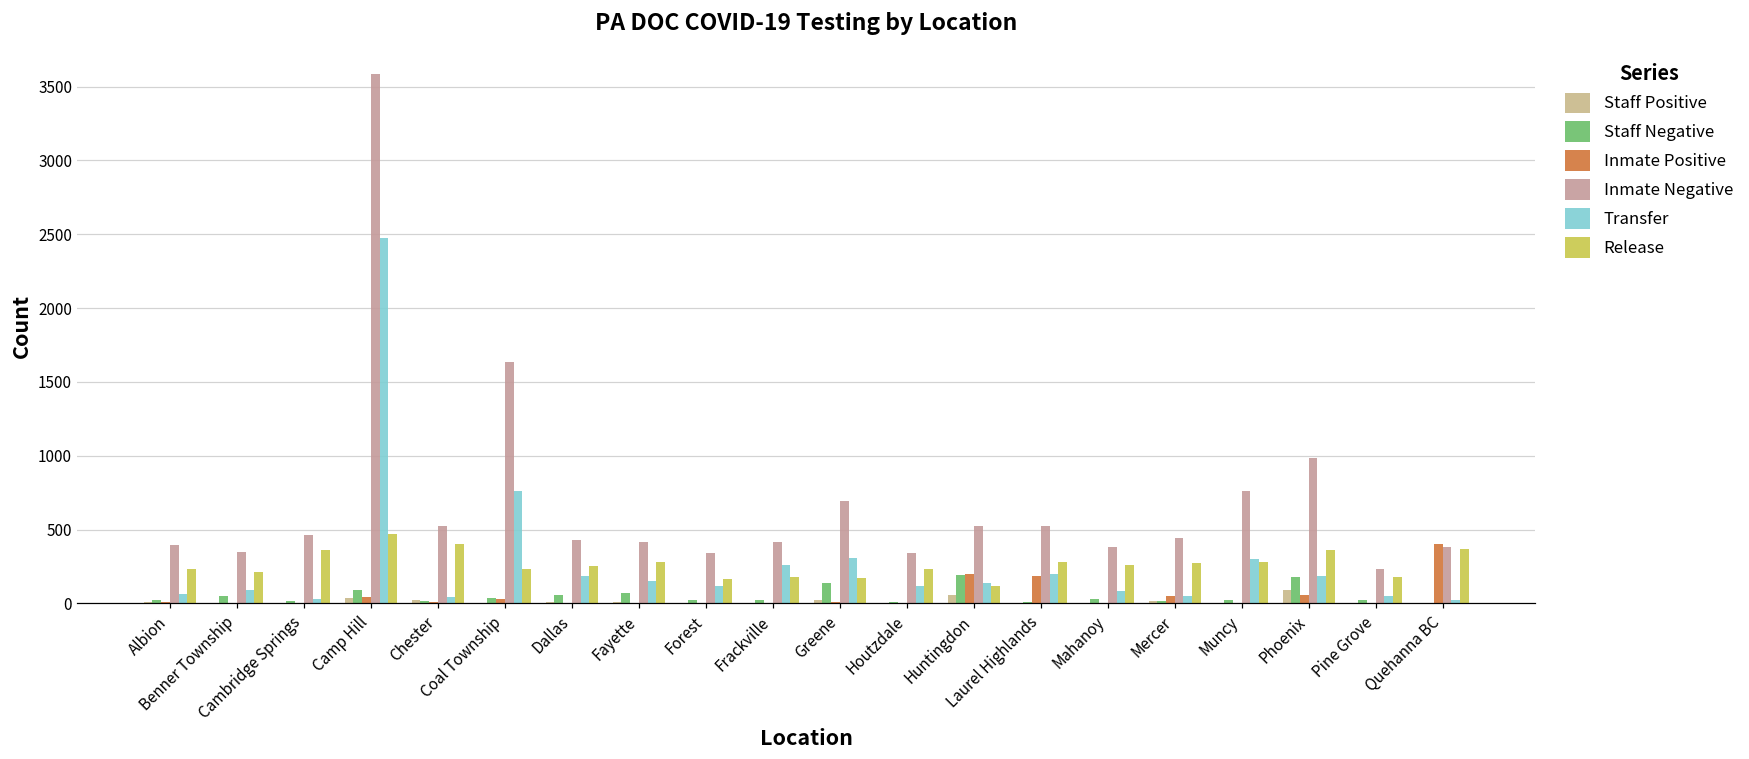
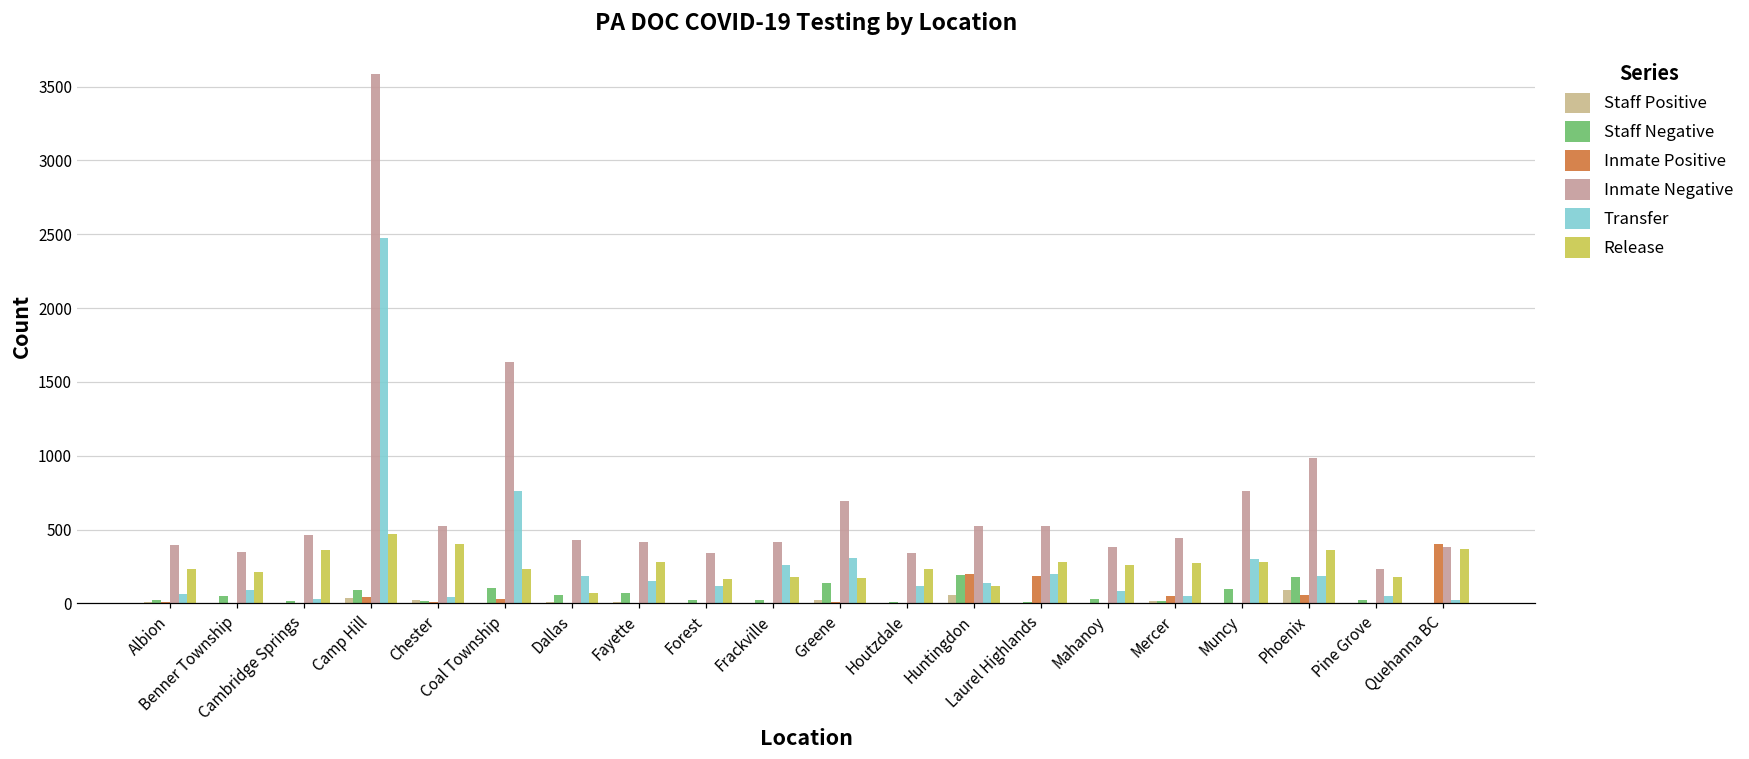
Staff Negative, Coal Township: 40 -> 110
Release, Dallas: 250 -> 70
Staff Negative, Muncy: 20 -> 100
